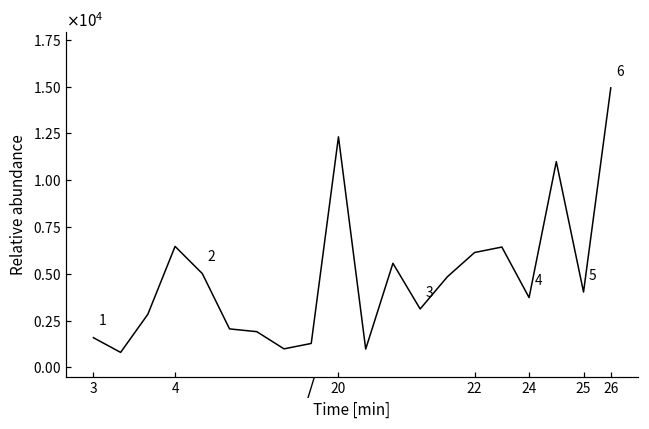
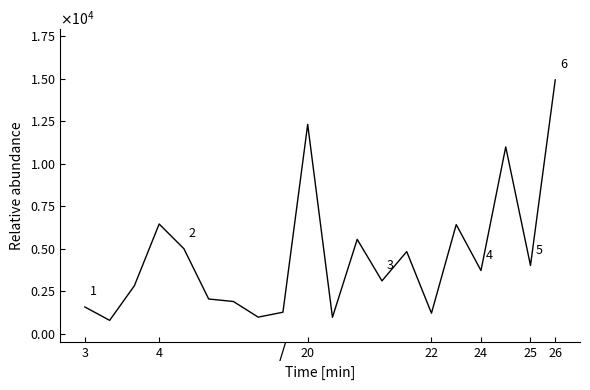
22: 6100 -> 1200
